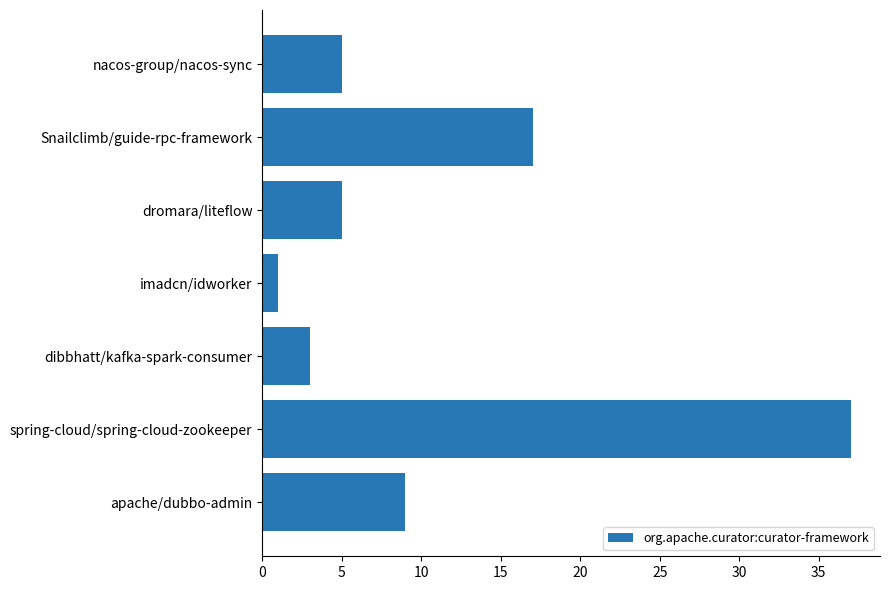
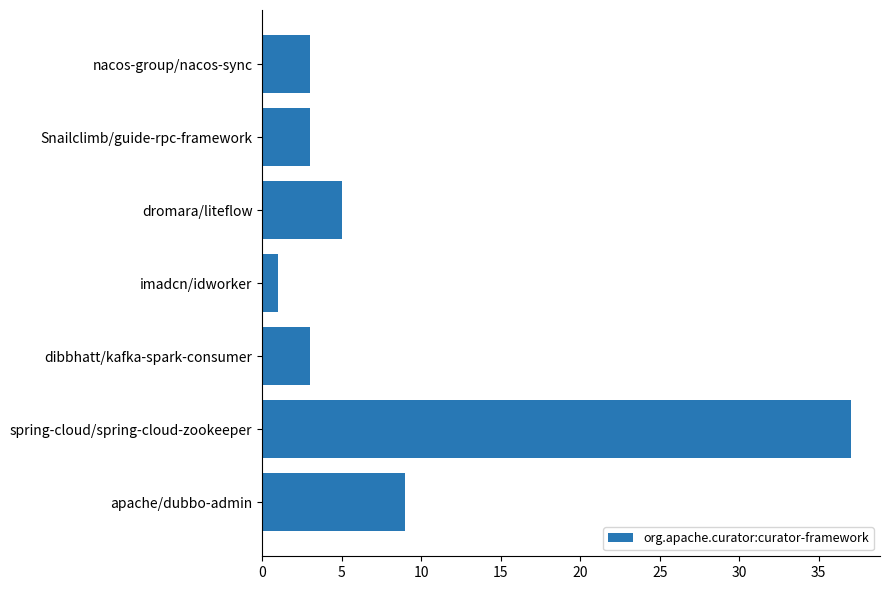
nacos-group/nacos-sync: 5 -> 3
Snailclimb/guide-rpc-framework: 17 -> 3
